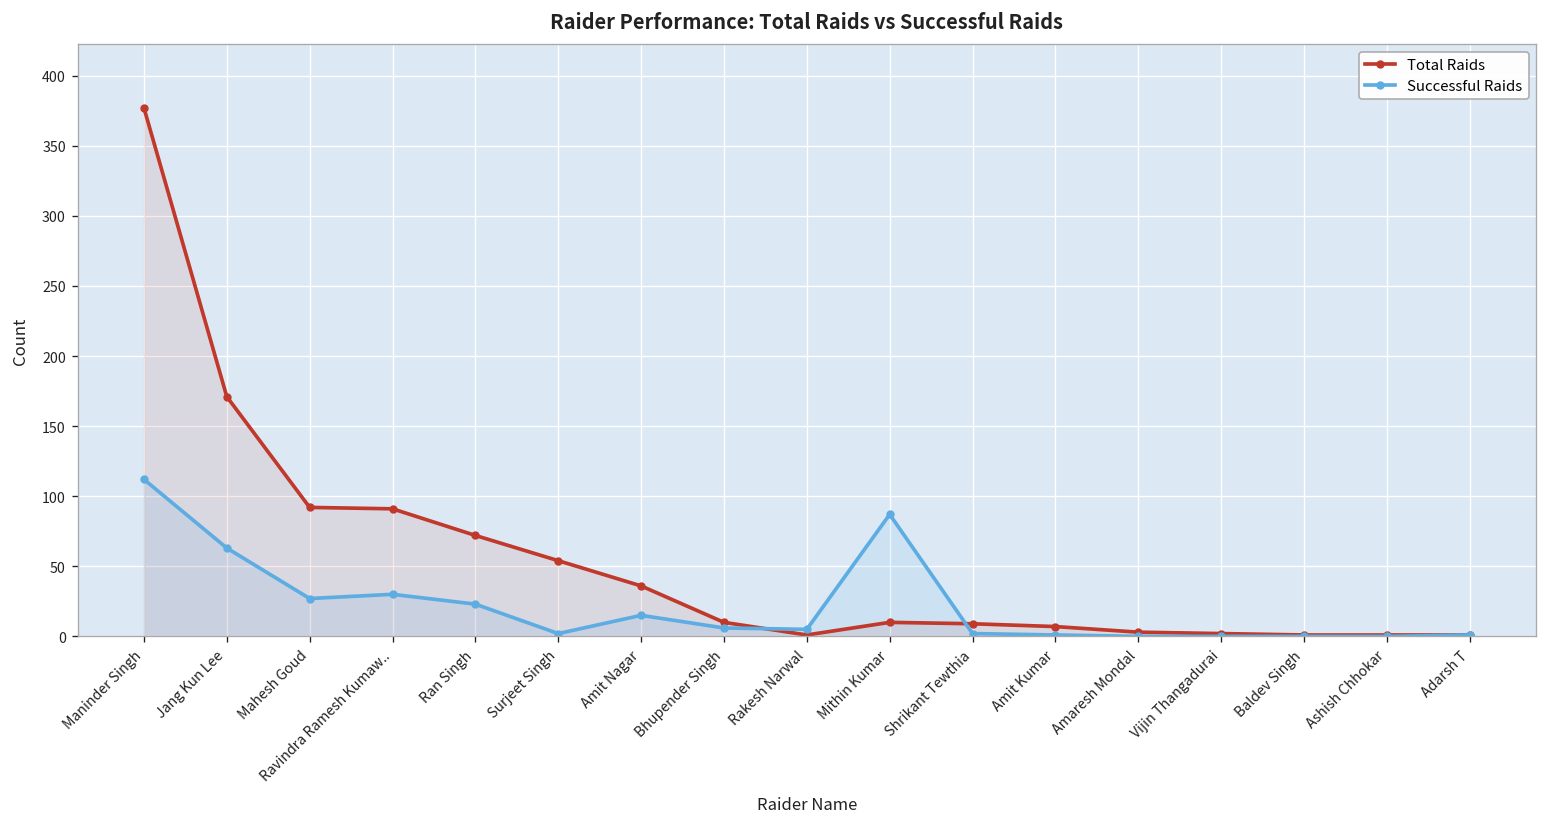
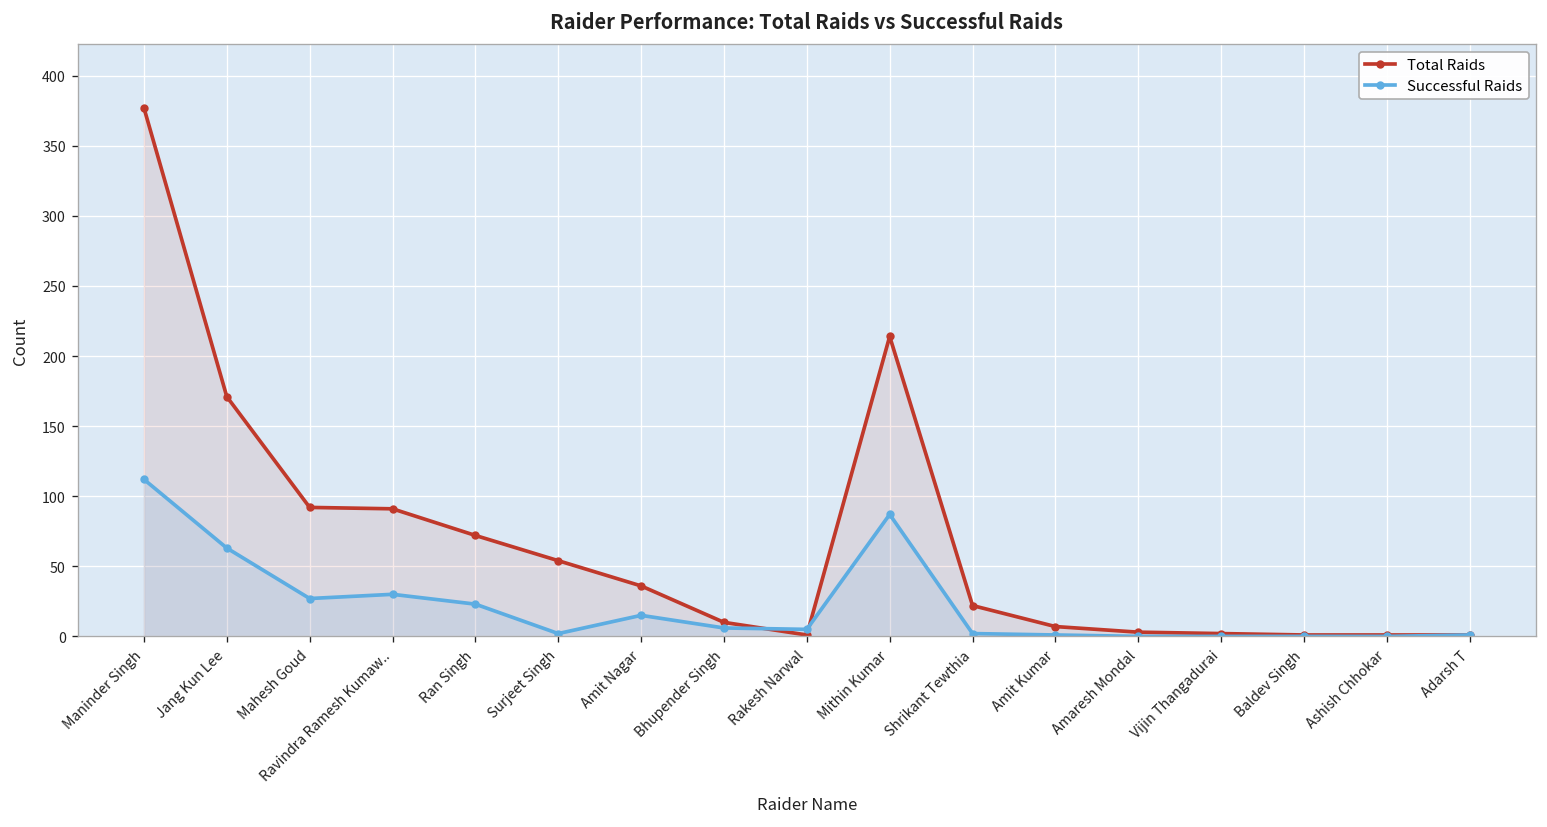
Total Raids, Mithin Kumar: 10 -> 214
Total Raids, Shrikant Tewthia: 9 -> 22
